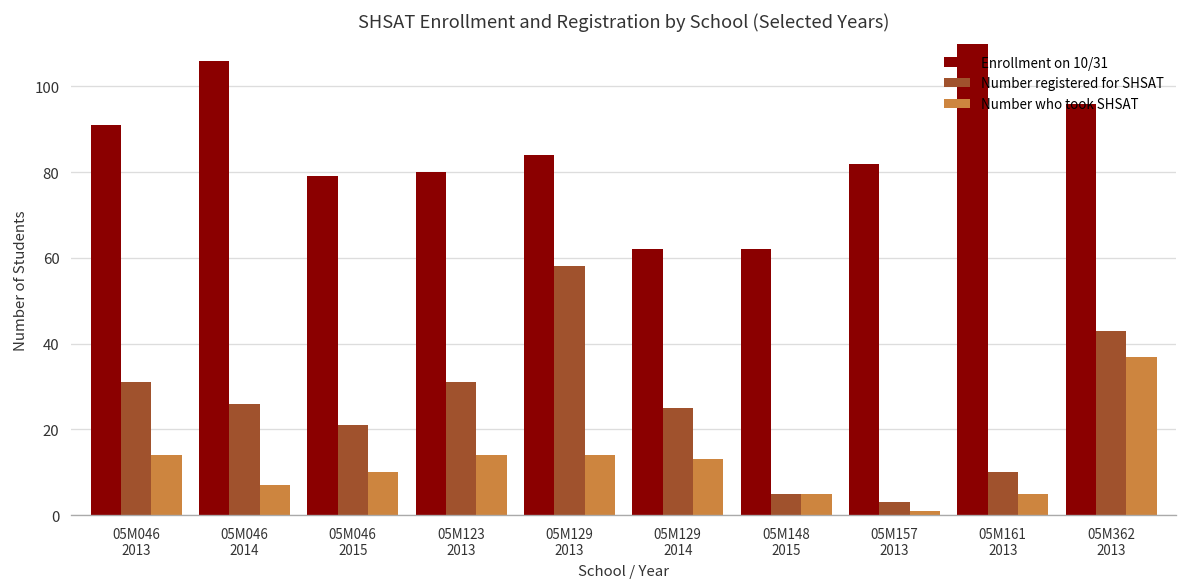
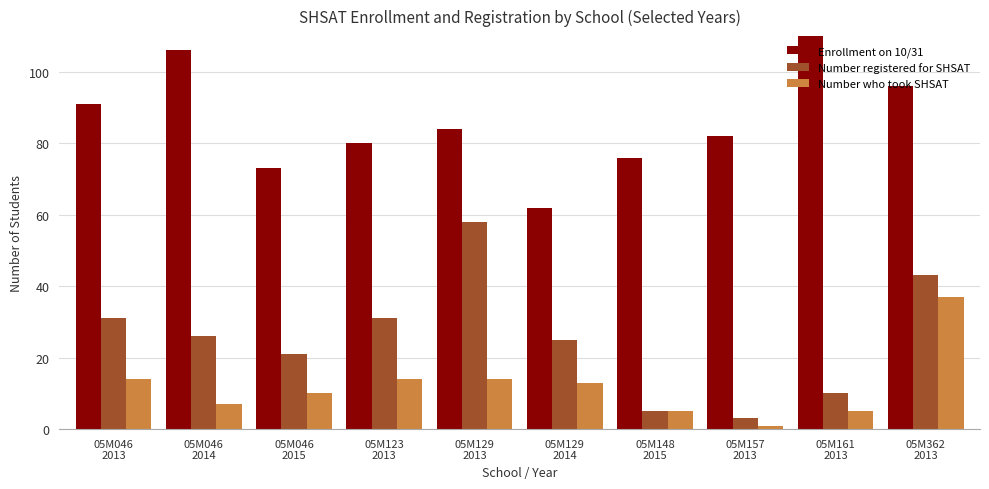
Enrollment on 10/31, 05M046 2015: 79 -> 73
Enrollment on 10/31, 05M148 2015: 62 -> 76
